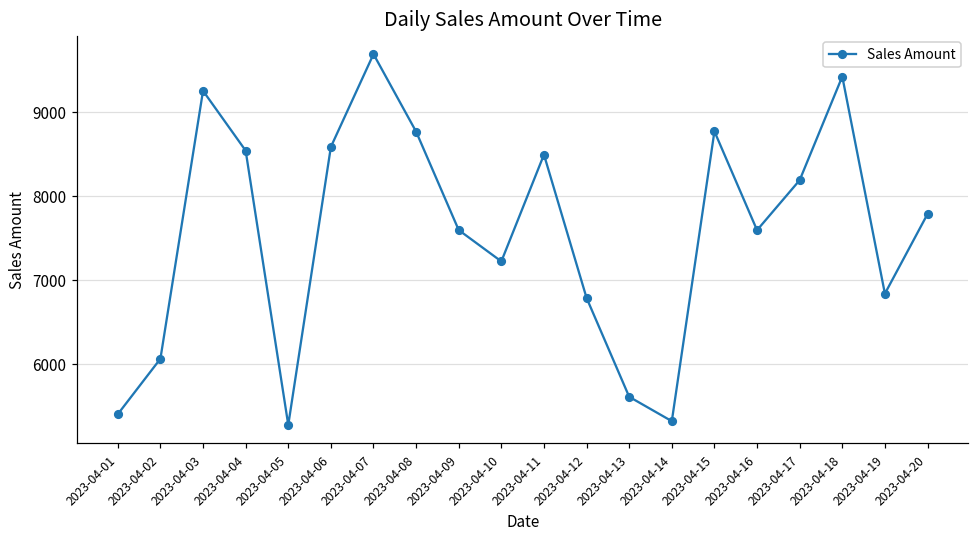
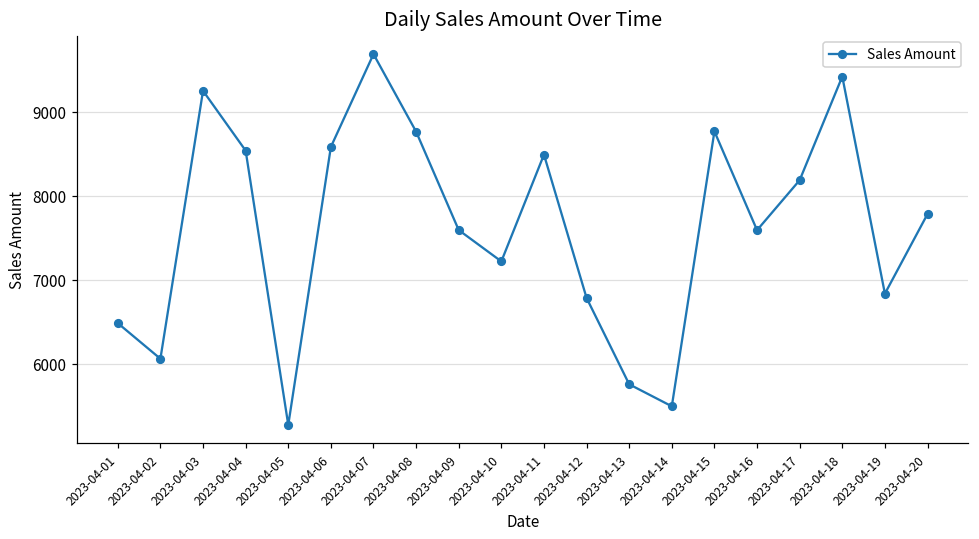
2023-04-01: 5400 -> 6500
2023-04-13: 5600 -> 5800
2023-04-14: 5300 -> 5500
